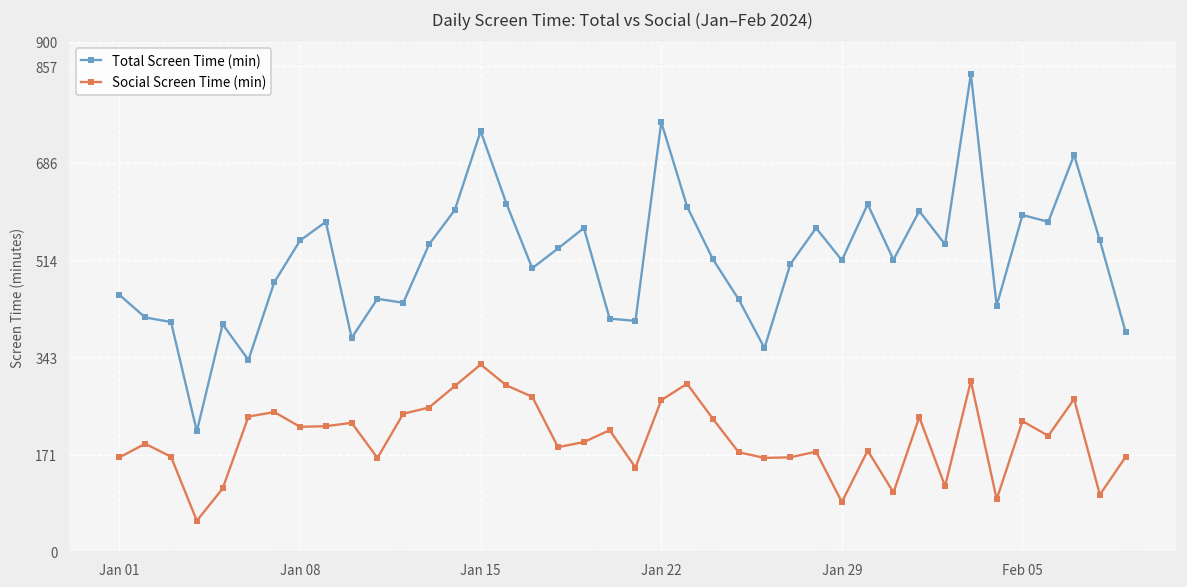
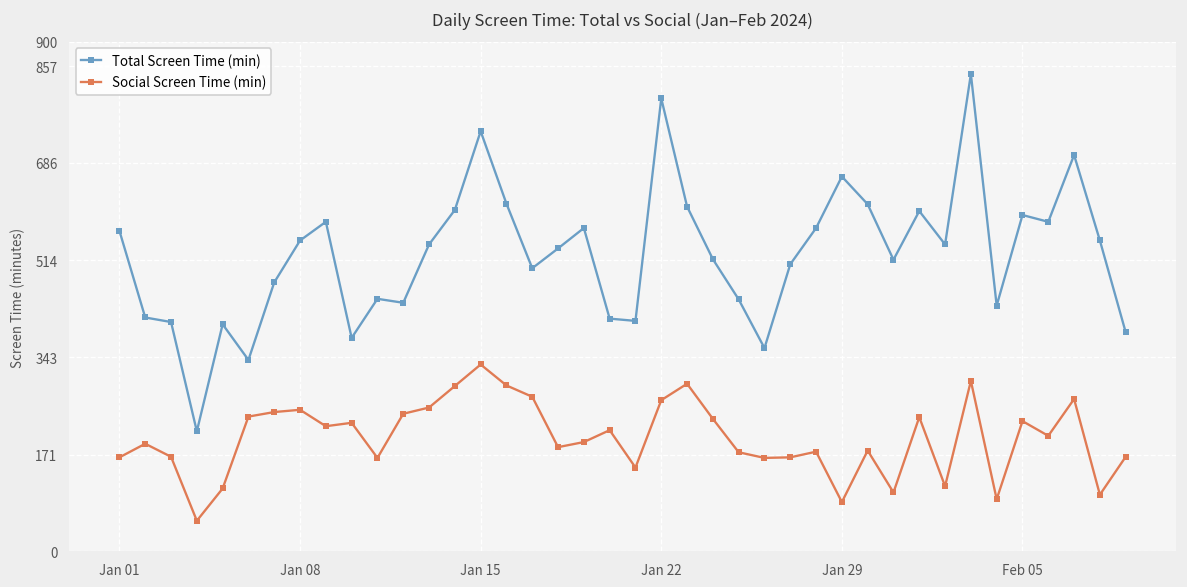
Total Screen Time (min), Jan 01: 450 -> 570
Social Screen Time (min), Jan 08: 220 -> 250
Total Screen Time (min), Jan 22: 760 -> 800
Total Screen Time (min), Jan 29: 510 -> 660
